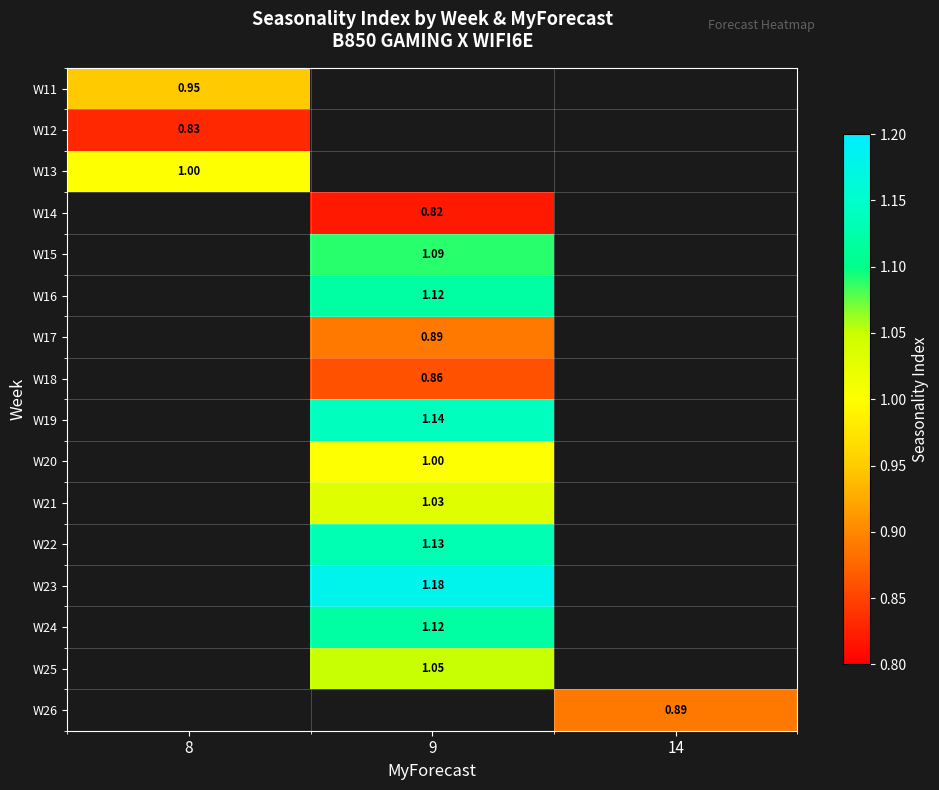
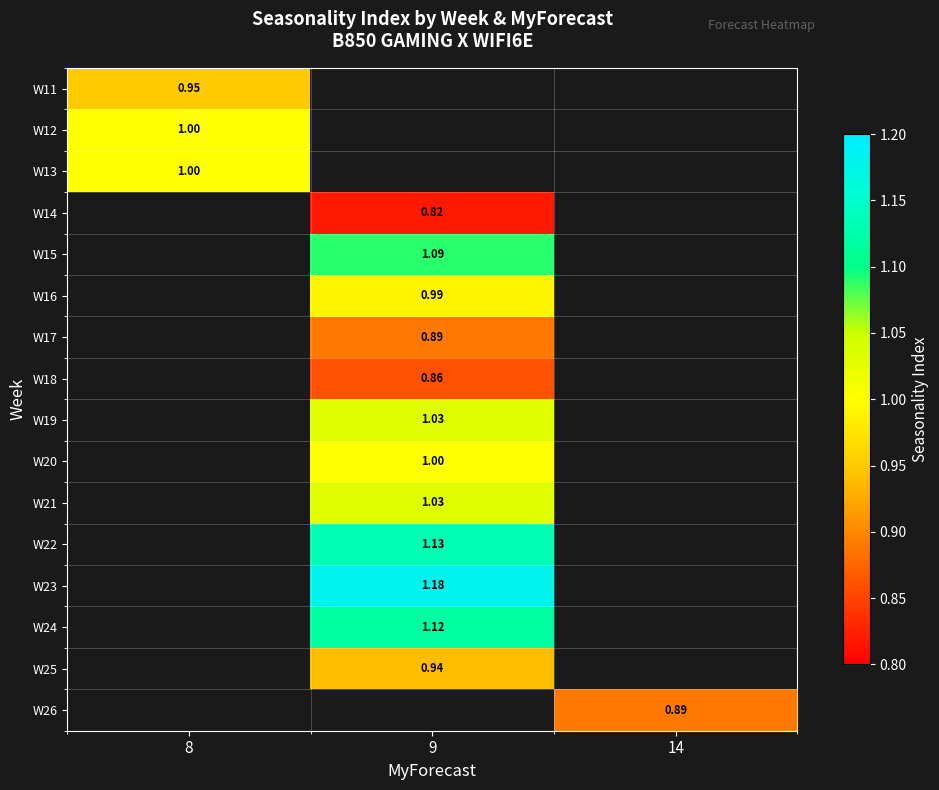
W12, 8: 0.83 -> 1.00
W16, 9: 1.12 -> 0.99
W19, 9: 1.14 -> 1.03
W25, 9: 1.05 -> 0.94
